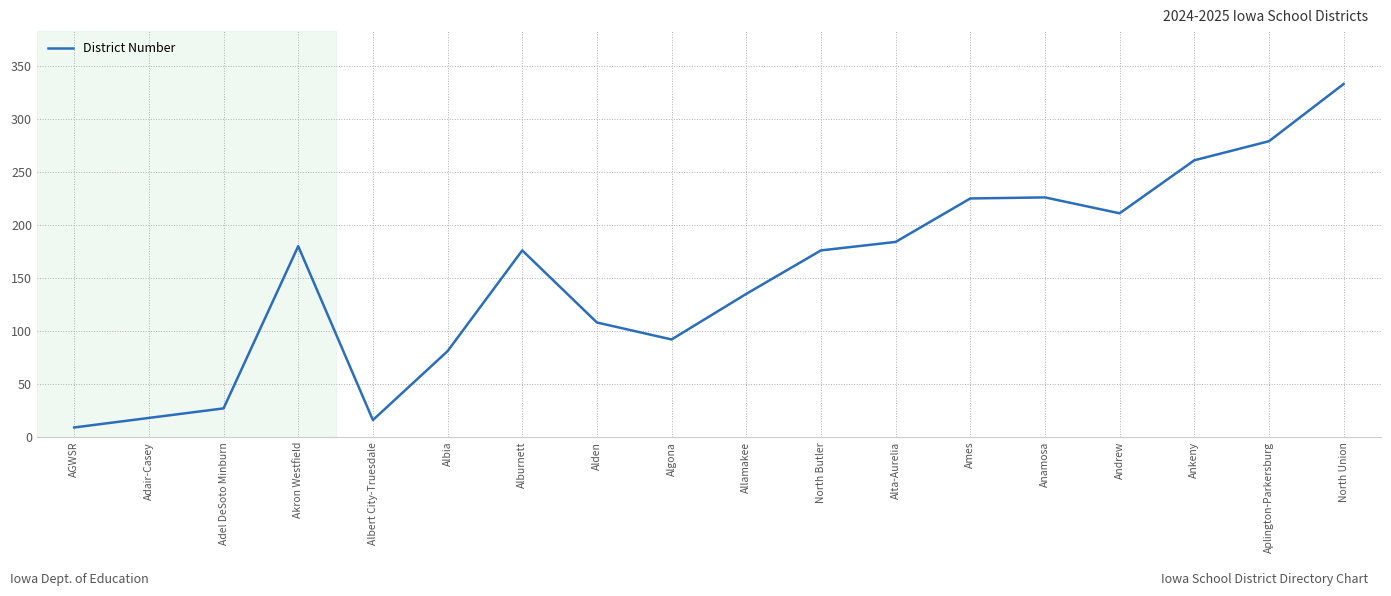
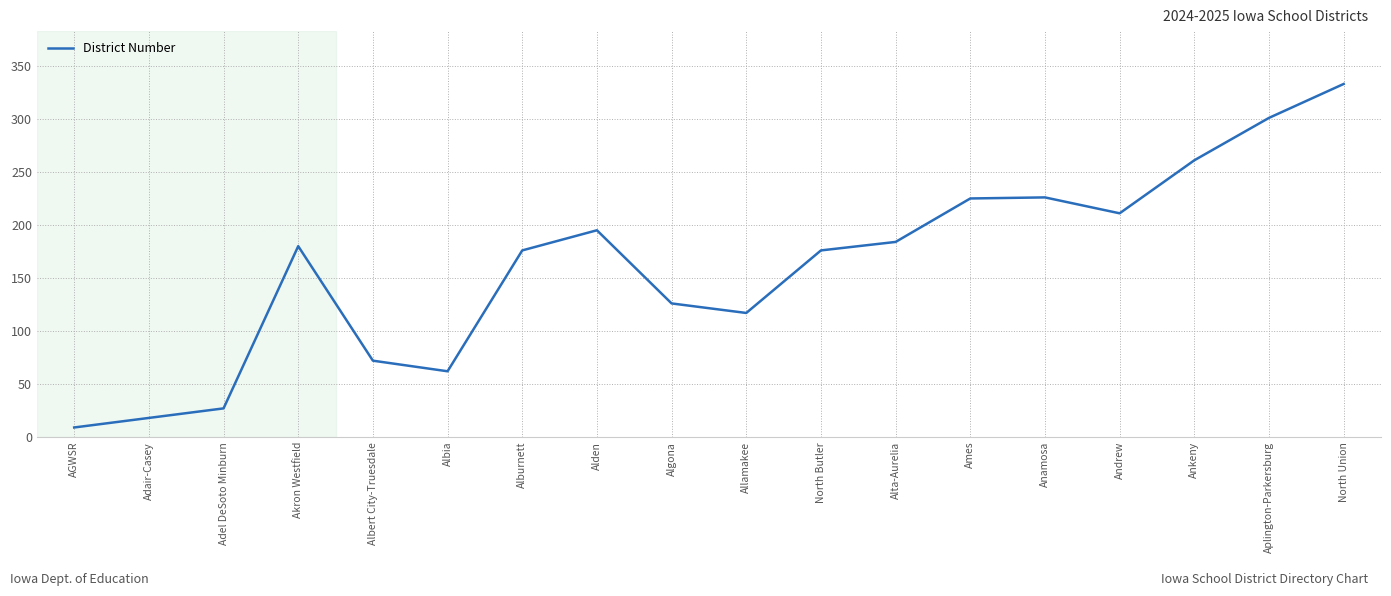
Albert City-Truesdale: 16 -> 72
Albia: 81 -> 62
Alden: 108 -> 195
Algona: 92 -> 126
Allamakee: 135 -> 117
Aplington-Parkersburg: 279 -> 301
